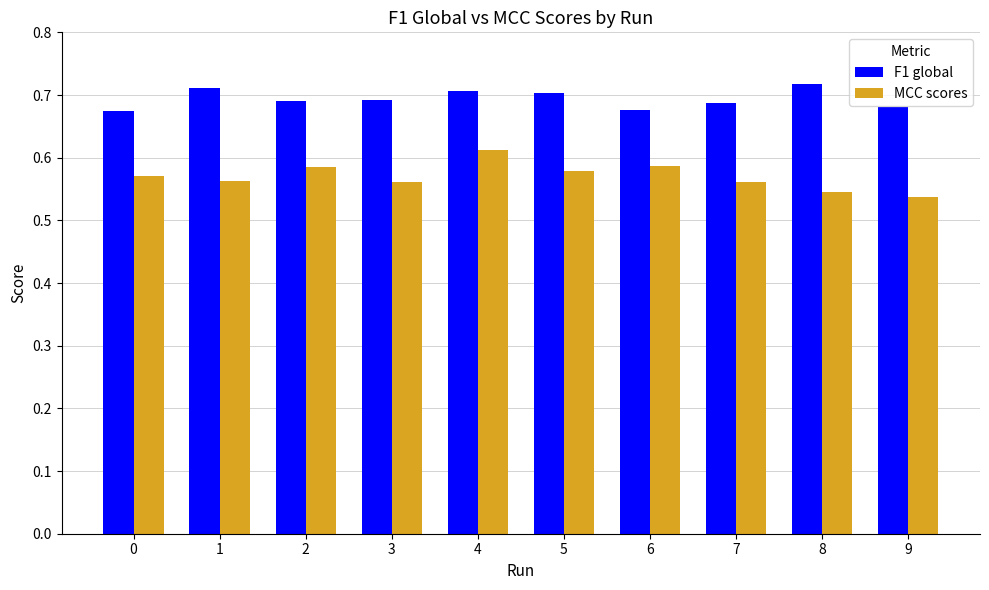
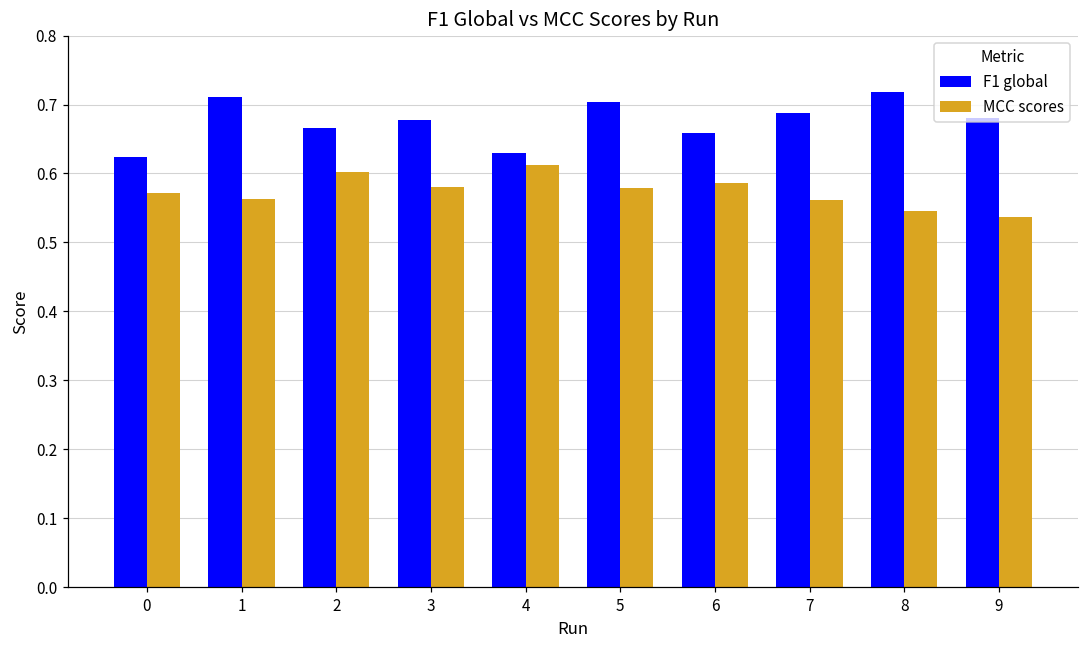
F1 global, 0: 0.67 -> 0.62
F1 global, 2: 0.69 -> 0.67
MCC scores, 2: 0.59 -> 0.60
F1 global, 3: 0.69 -> 0.68
MCC scores, 3: 0.56 -> 0.58
F1 global, 4: 0.71 -> 0.63
F1 global, 6: 0.68 -> 0.66
